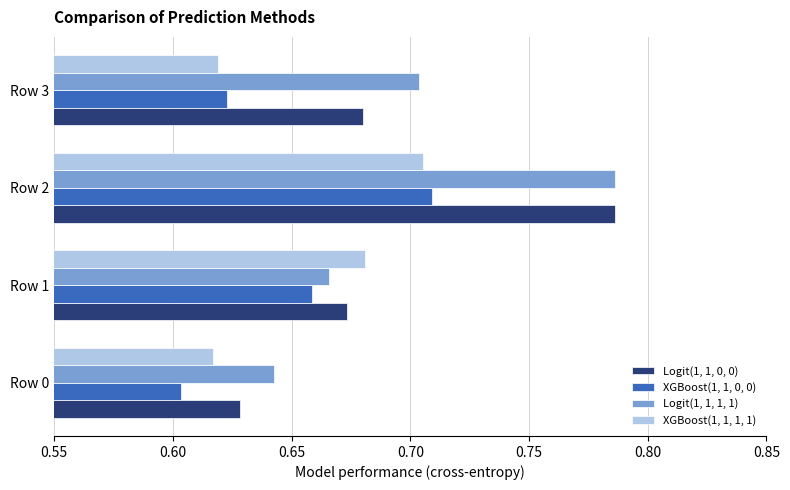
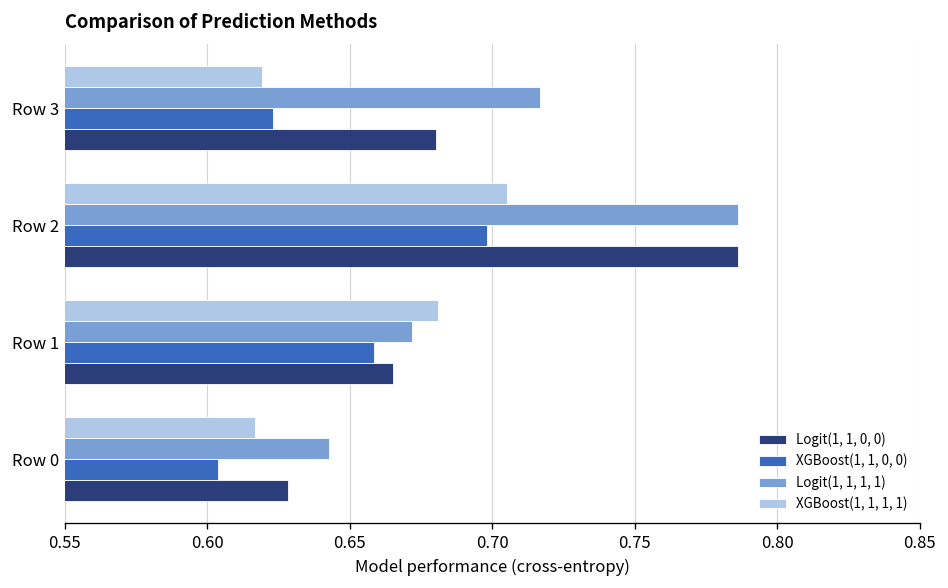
Logit(1, 1, 1, 1), Row 3: 0.704 -> 0.717
XGBoost(1, 1, 0, 0), Row 2: 0.709 -> 0.698
Logit(1, 1, 1, 1), Row 1: 0.666 -> 0.672
Logit(1, 1, 0, 0), Row 1: 0.673 -> 0.665
